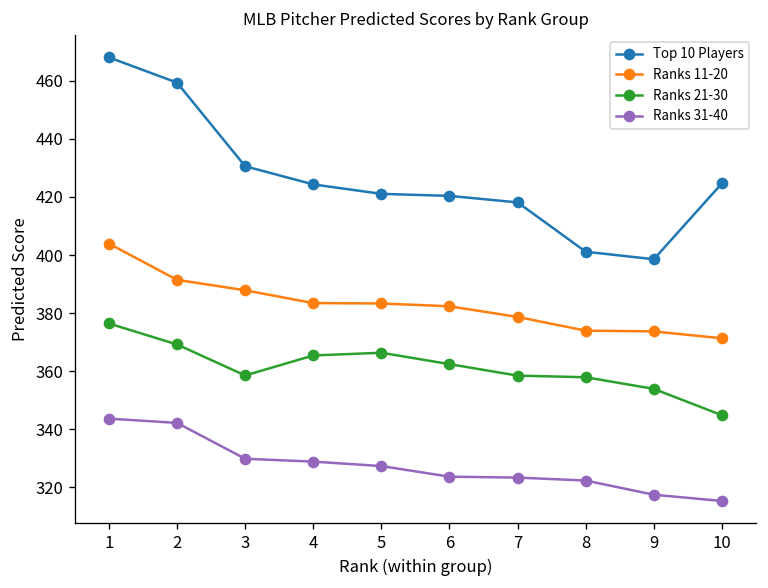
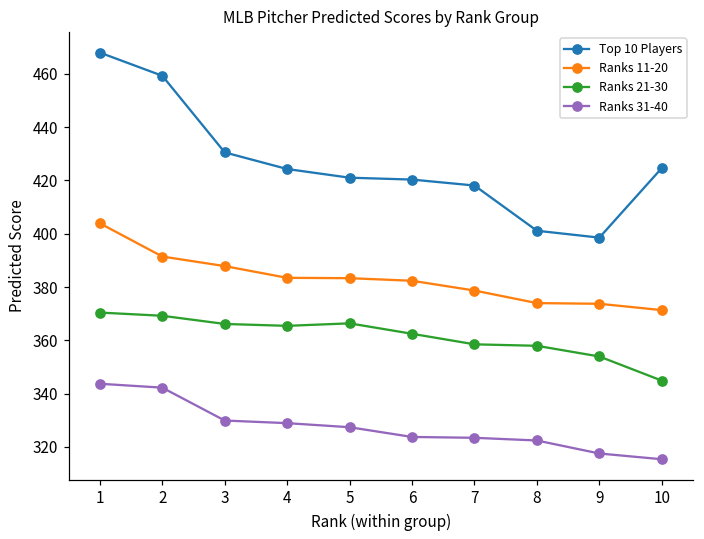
Ranks 21-30, 1: 376 -> 370
Ranks 21-30, 3: 359 -> 366
